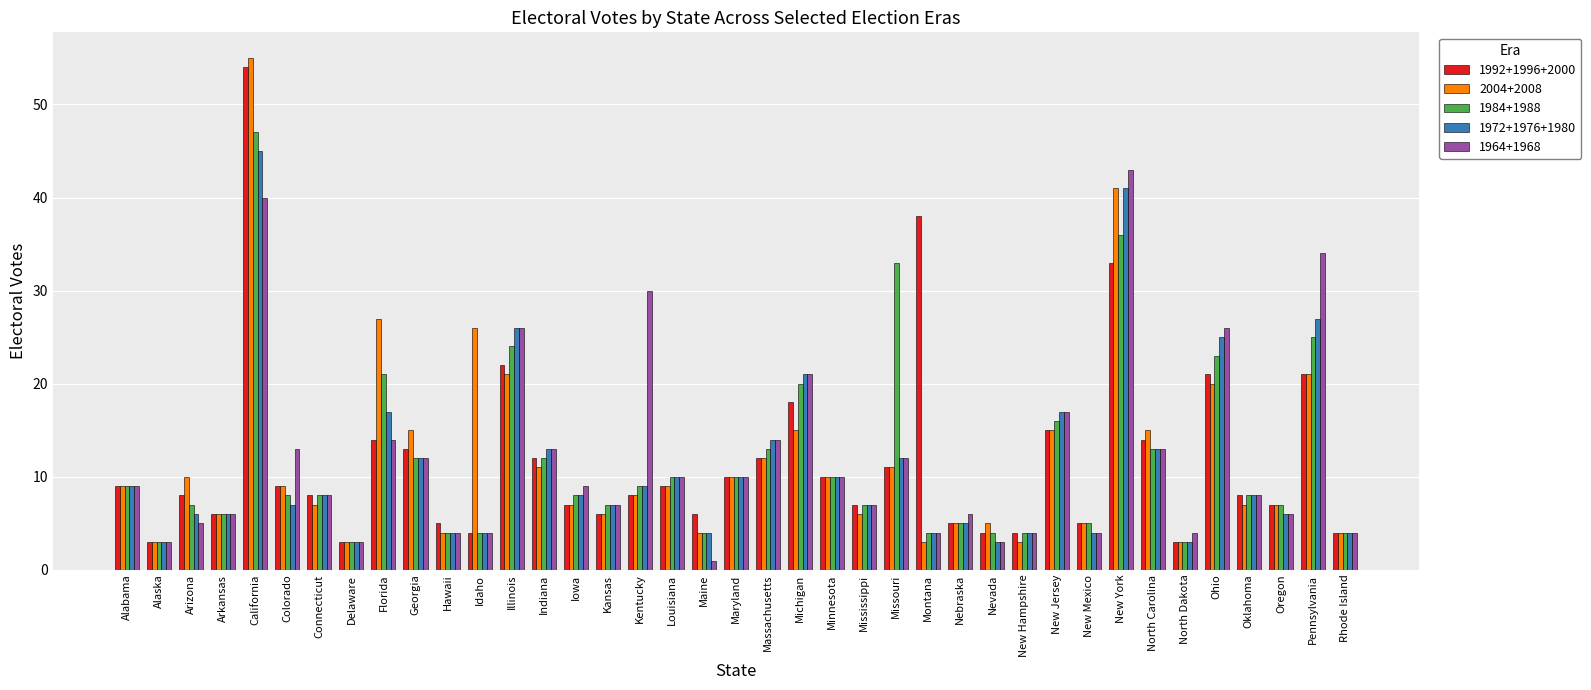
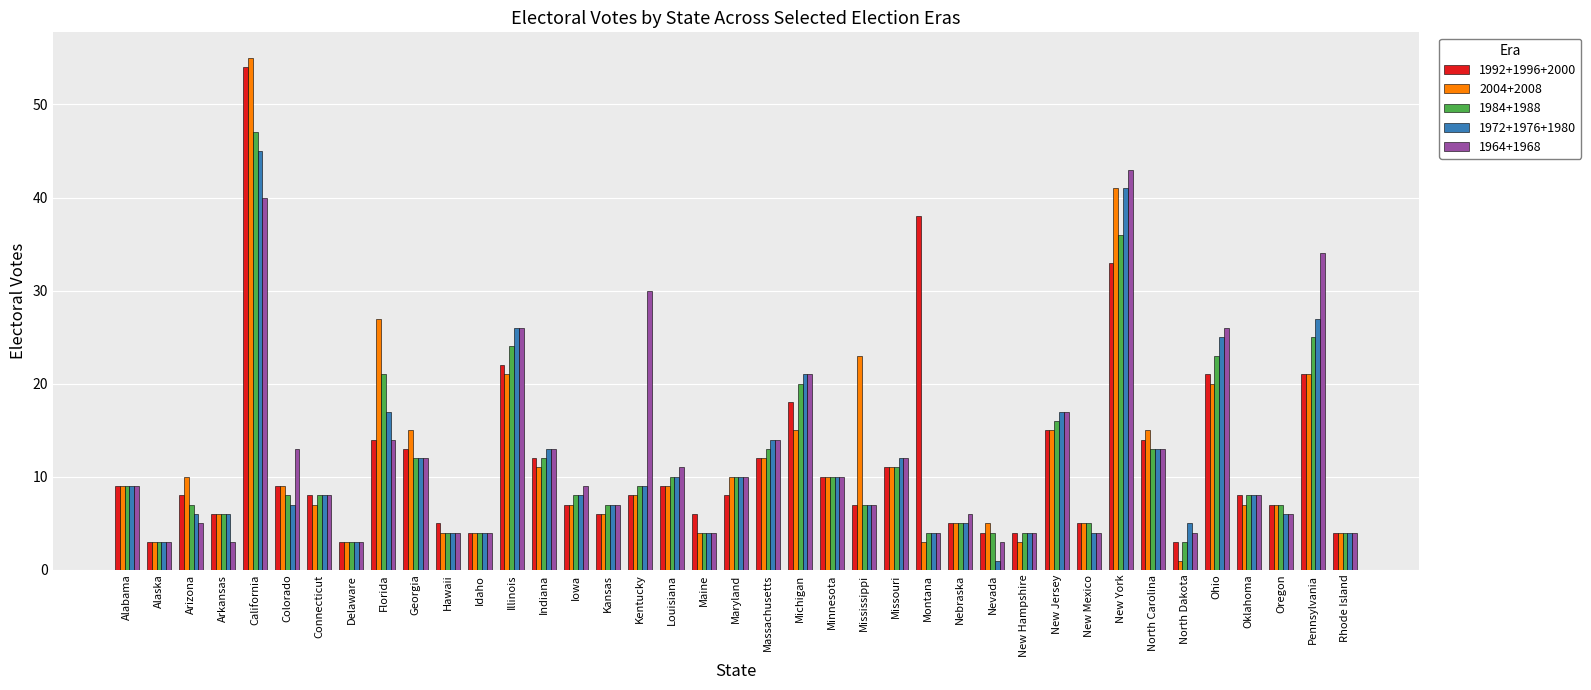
1964+1968, Arkansas: 6 -> 3
2004+2008, Idaho: 26 -> 4
1964+1968, Louisiana: 10 -> 11
1964+1968, Maine: 1 -> 4
1992+1996+2000, Maryland: 10 -> 8
2004+2008, Mississippi: 6 -> 23
1984+1988, Missouri: 33 -> 11
1972+1976+1980, Nevada: 3 -> 1
2004+2008, North Dakota: 3 -> 1
1972+1976+1980, North Dakota: 3 -> 5
